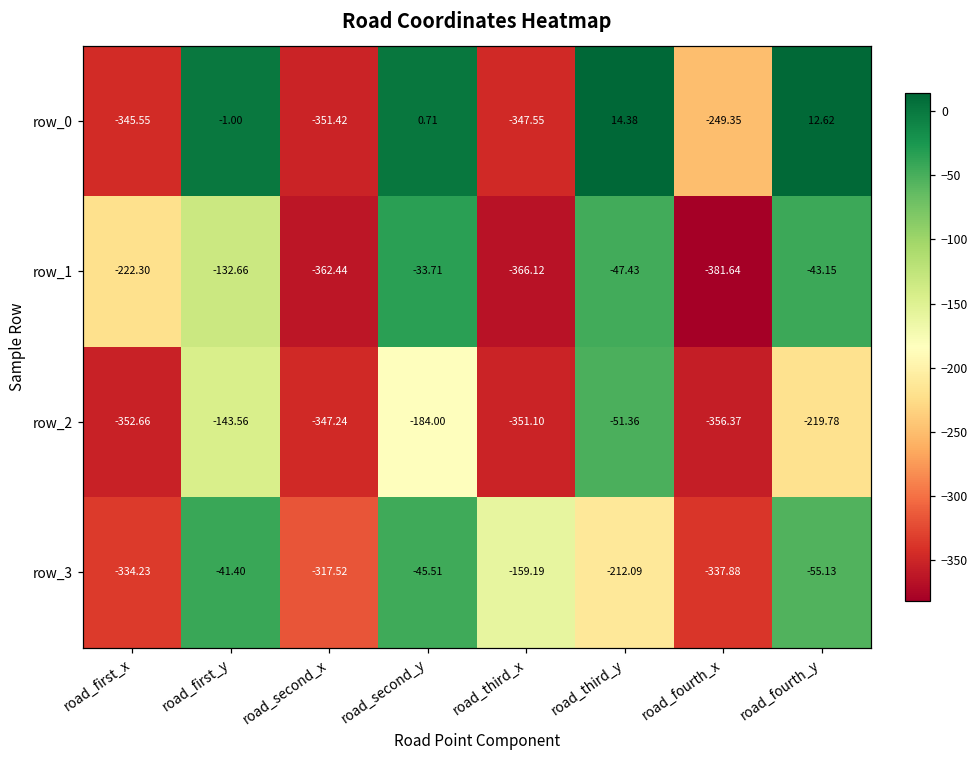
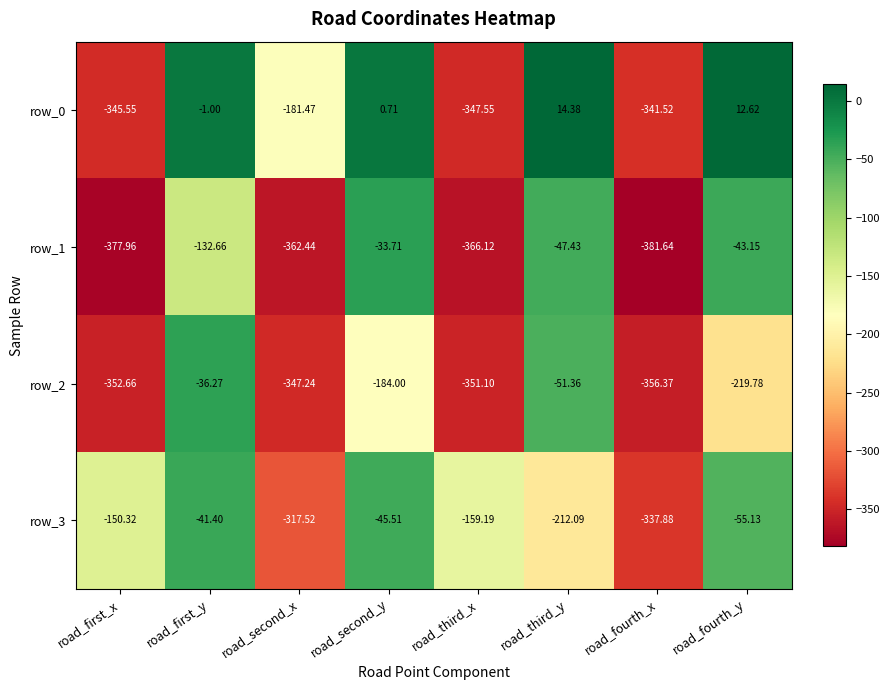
row_0, road_second_x: -351.42 -> -181.47
row_0, road_fourth_x: -249.35 -> -341.52
row_1, road_first_x: -222.30 -> -377.96
row_2, road_first_y: -143.56 -> -36.27
row_3, road_first_x: -334.23 -> -150.32
